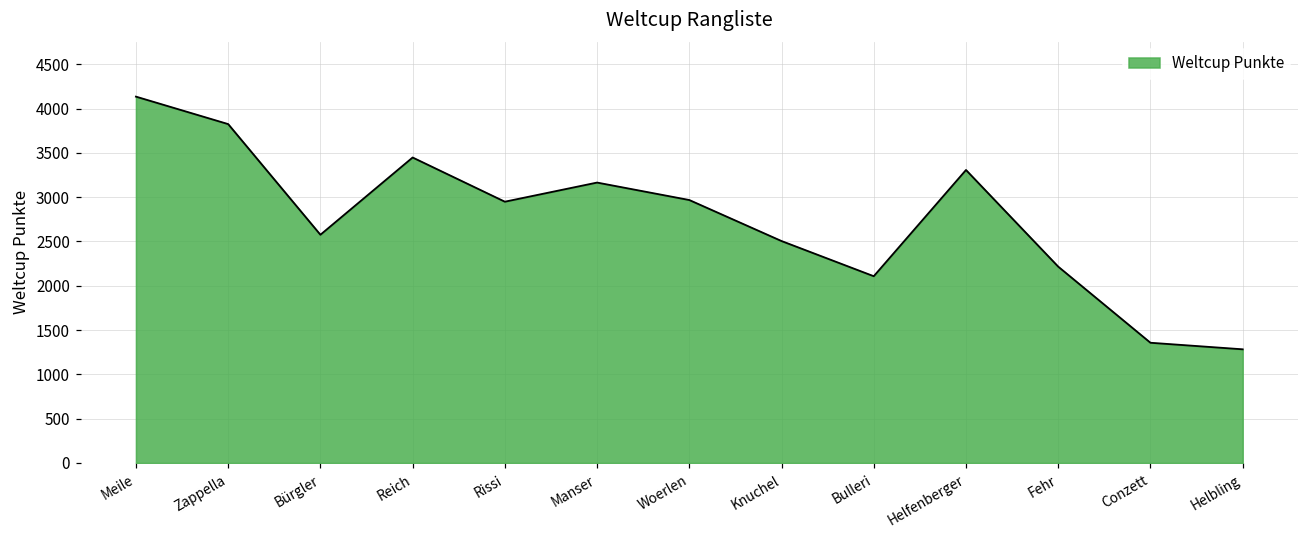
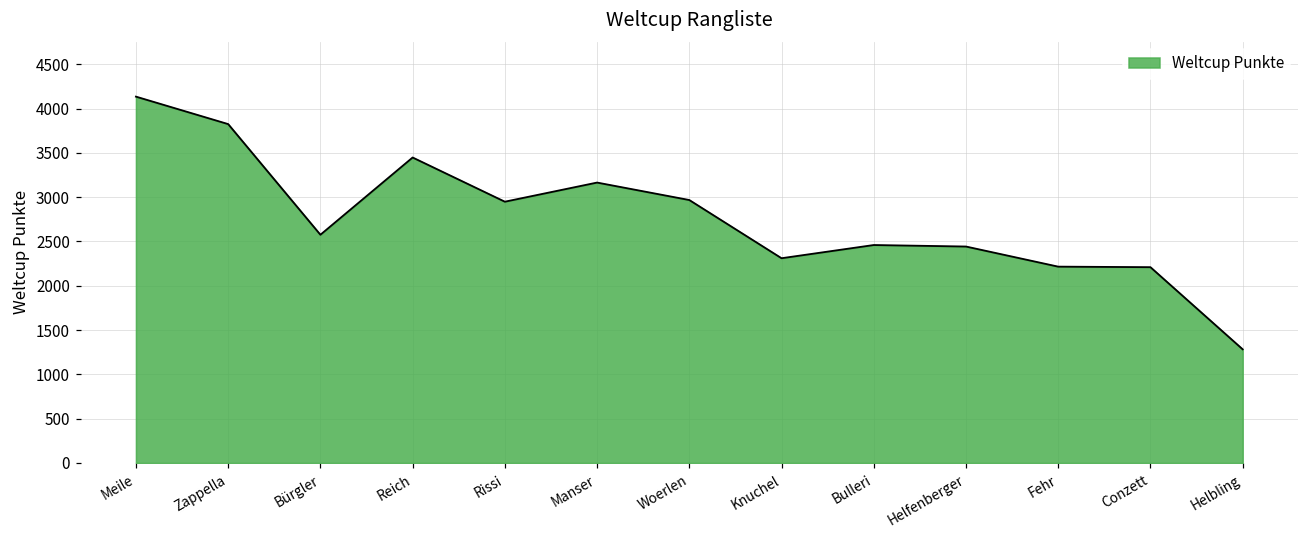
Knuchel: 2500 -> 2300
Bulleri: 2100 -> 2500
Helfenberger: 3300 -> 2400
Conzett: 1400 -> 2200
